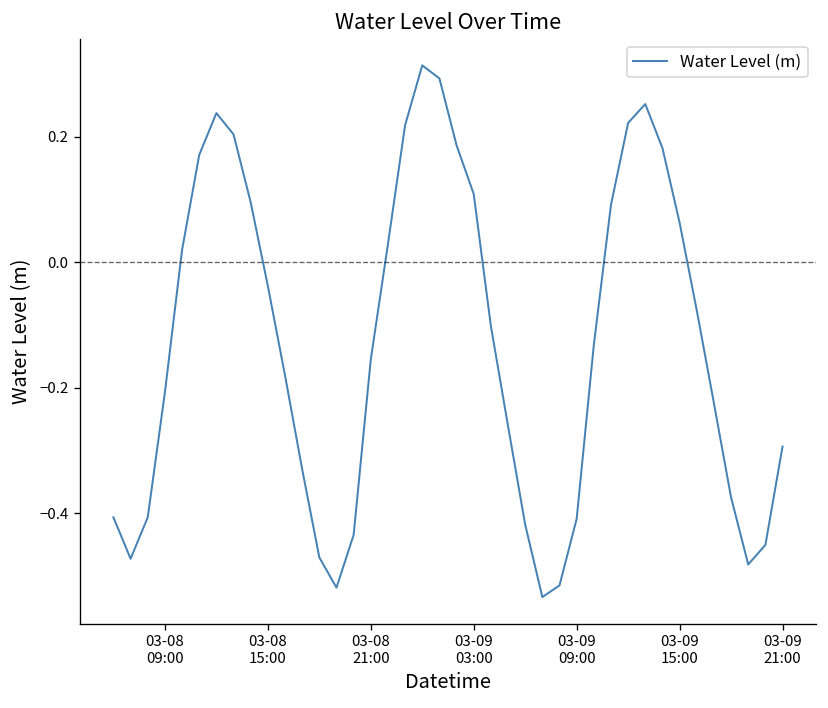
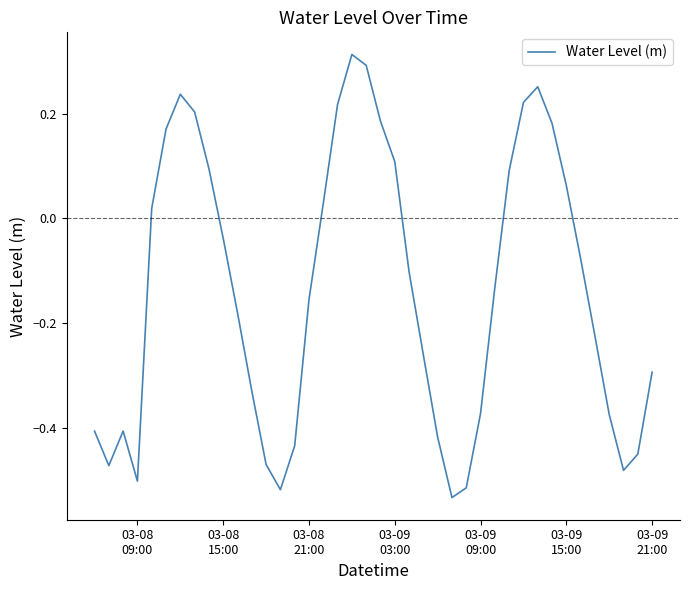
03-08 09:00: -0.21 -> -0.50
03-09 09:00: -0.41 -> -0.37
